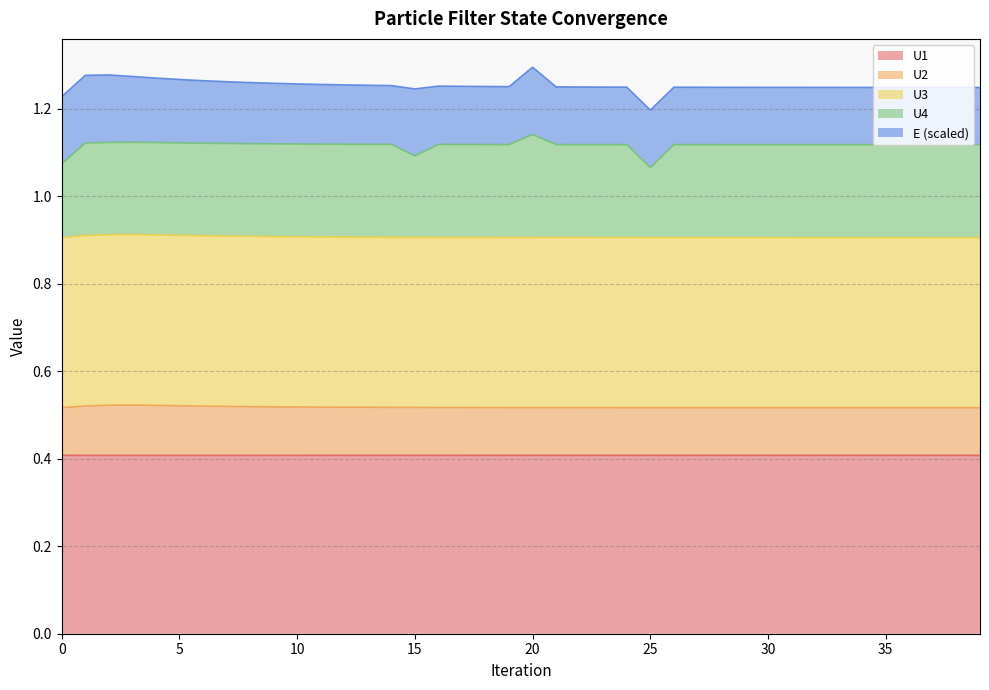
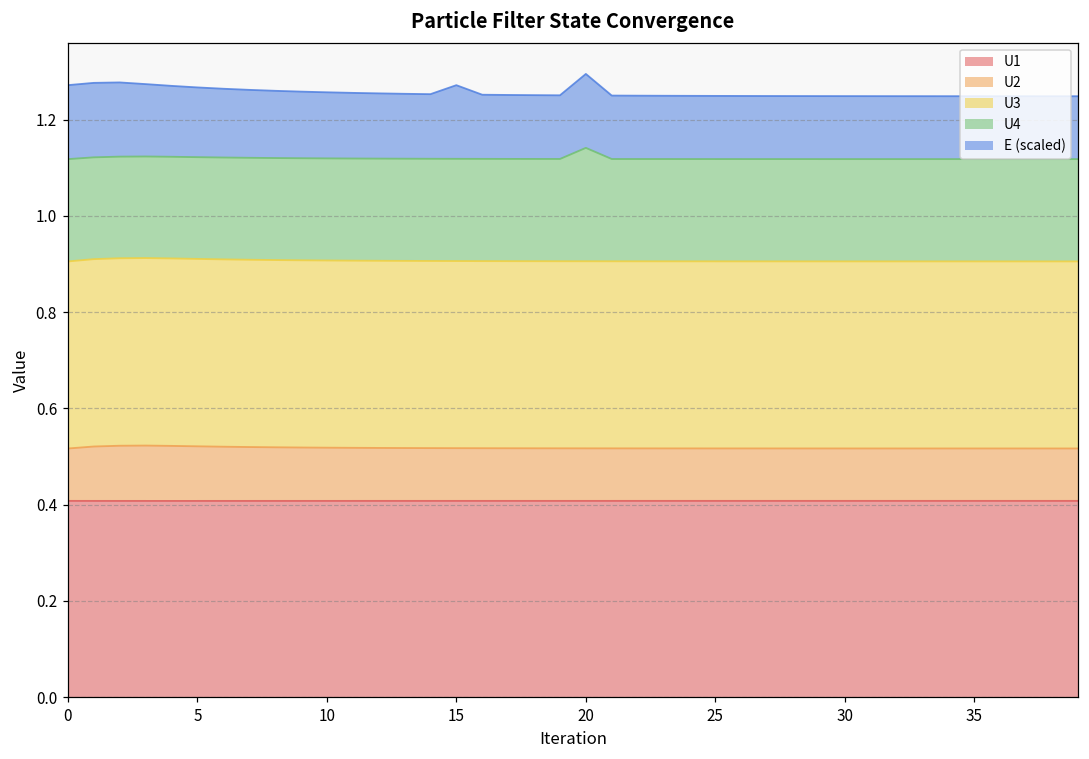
U4, 0: 0.17 -> 0.21
U4, 15: 0.19 -> 0.21
U4, 25: 0.16 -> 0.21
